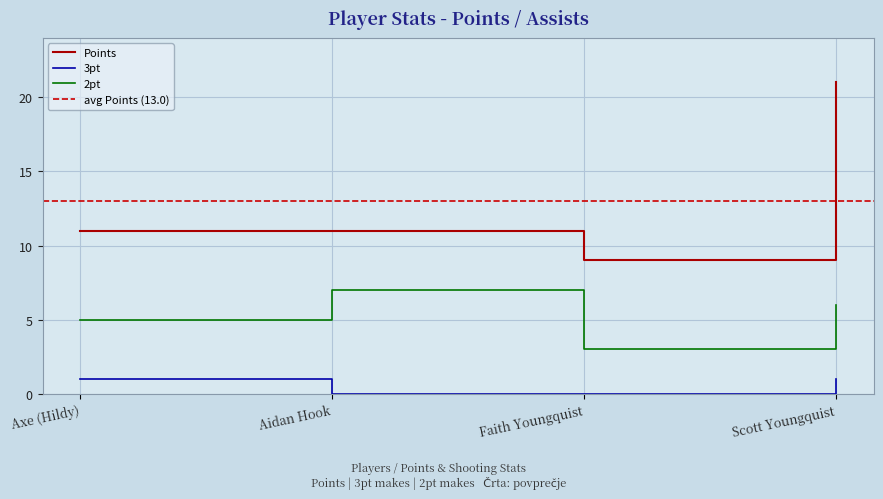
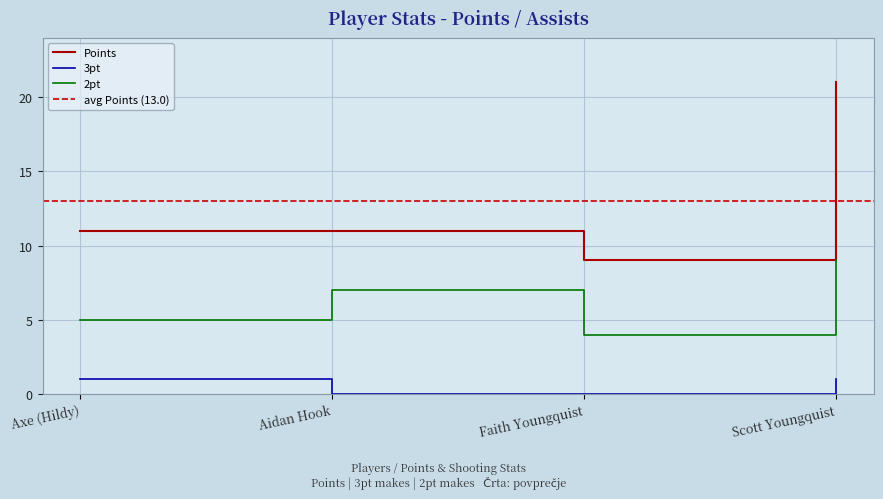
2pt, Faith Youngquist: 3 -> 4
2pt, Scott Youngquist: 6 -> 9
